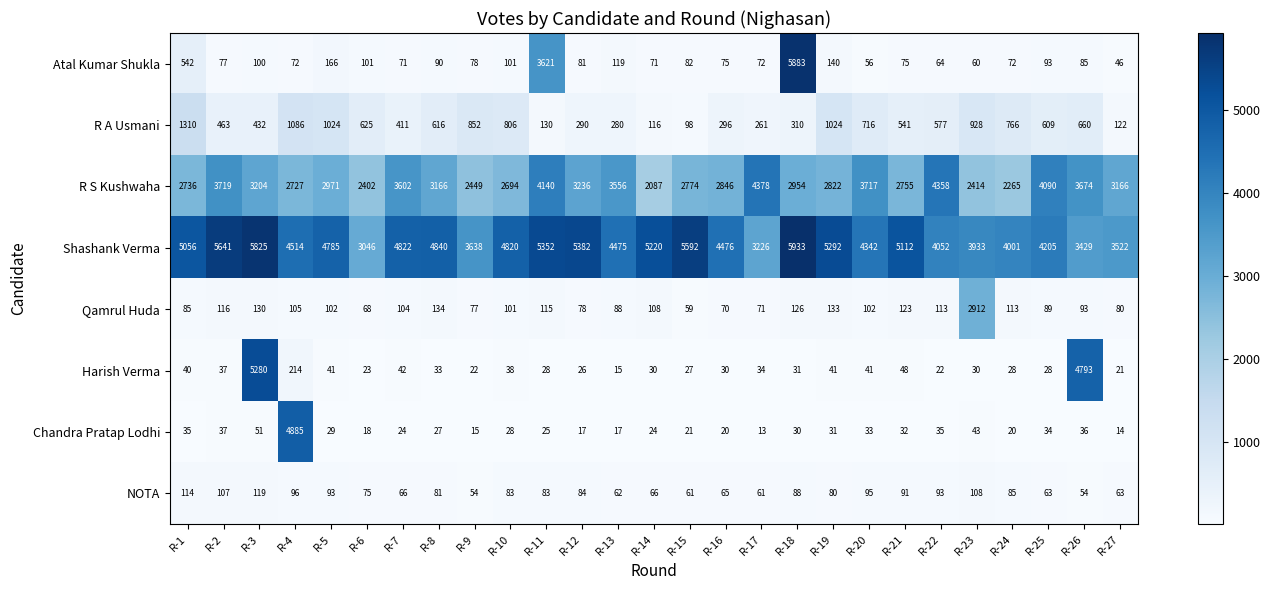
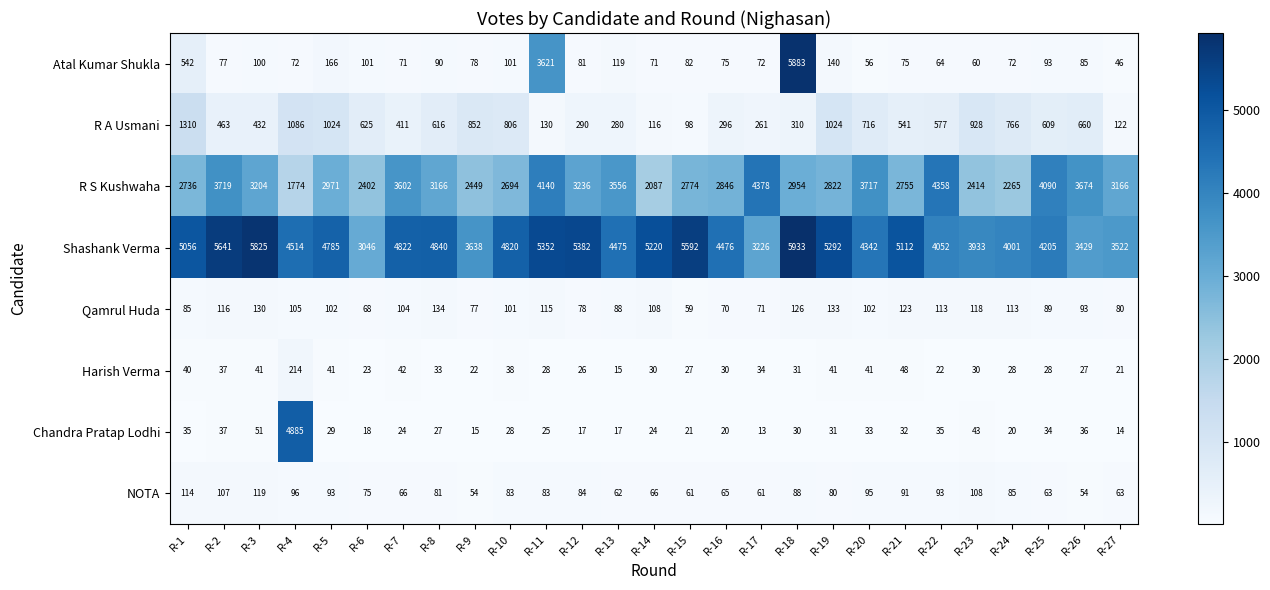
R S Kushwaha, R-4: 2727 -> 1774
Qamrul Huda, R-23: 2912 -> 118
Harish Verma, R-3: 5280 -> 41
Harish Verma, R-26: 4793 -> 27
